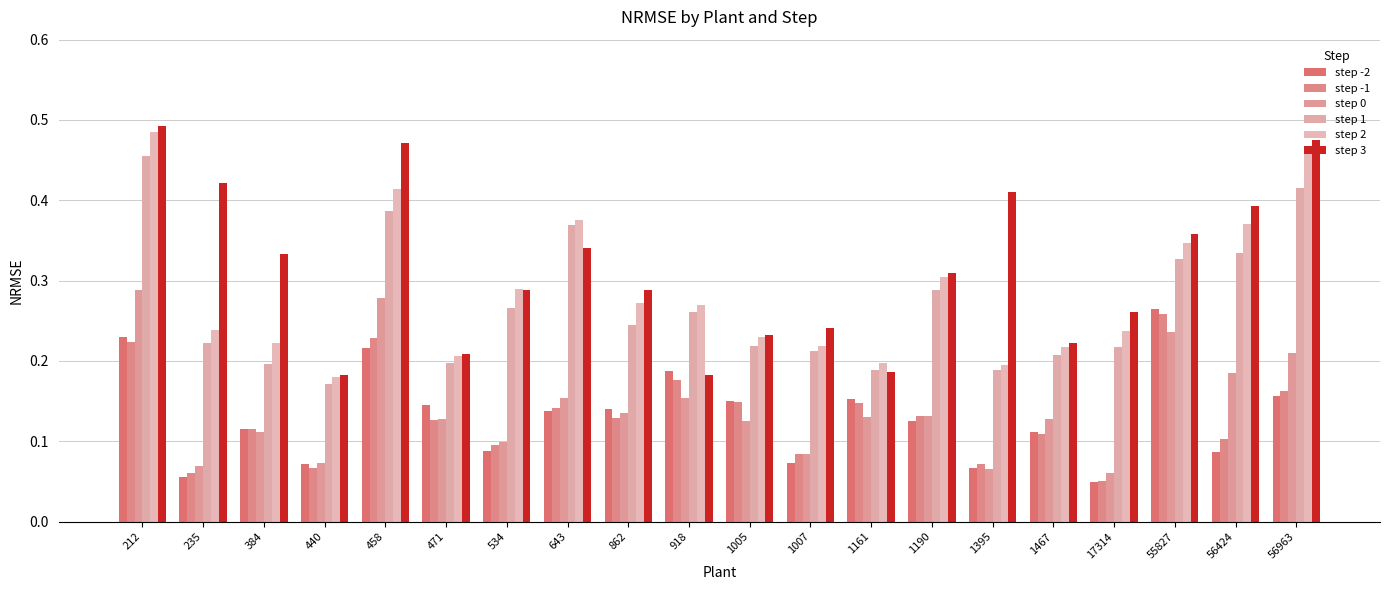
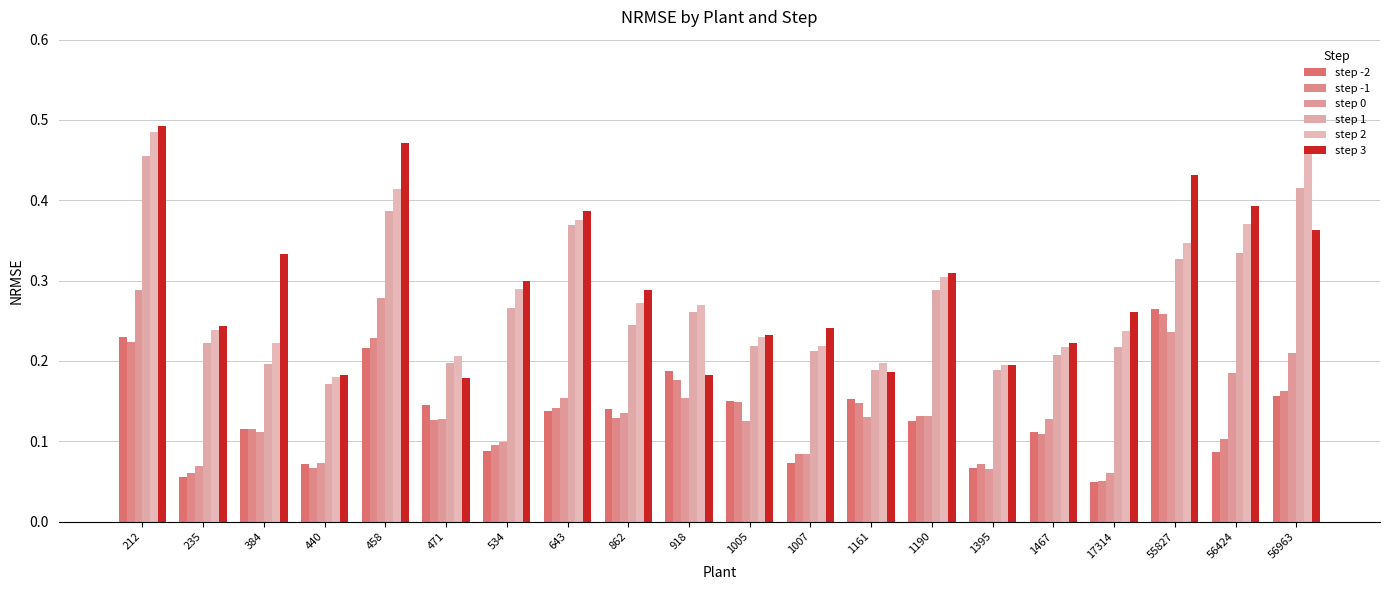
step 3, 235: 0.42 -> 0.24
step 3, 471: 0.21 -> 0.18
step 3, 534: 0.29 -> 0.30
step 3, 643: 0.34 -> 0.39
step 3, 1395: 0.41 -> 0.20
step 3, 55827: 0.36 -> 0.43
step 3, 56963: 0.47 -> 0.36
